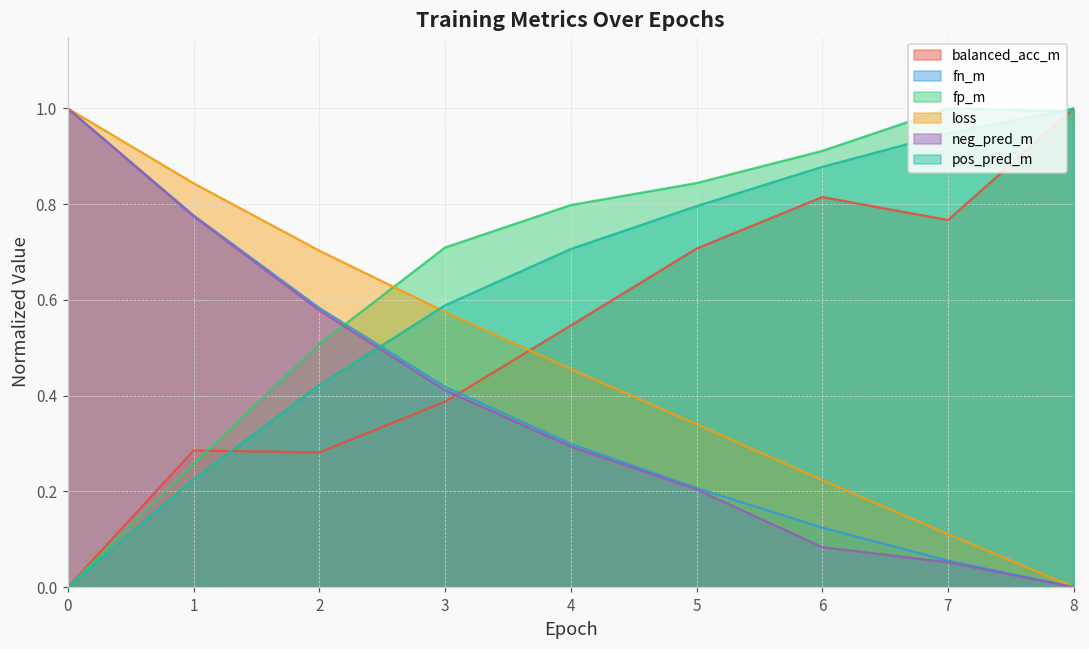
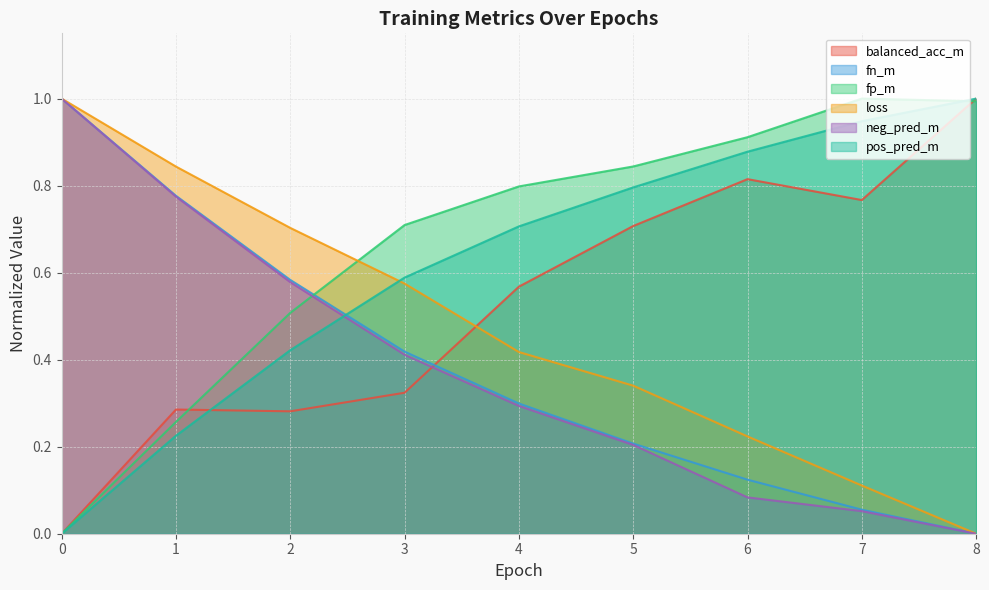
balanced_acc_m, 3: 0.39 -> 0.32
balanced_acc_m, 4: 0.55 -> 0.57
loss, 4: 0.46 -> 0.42
